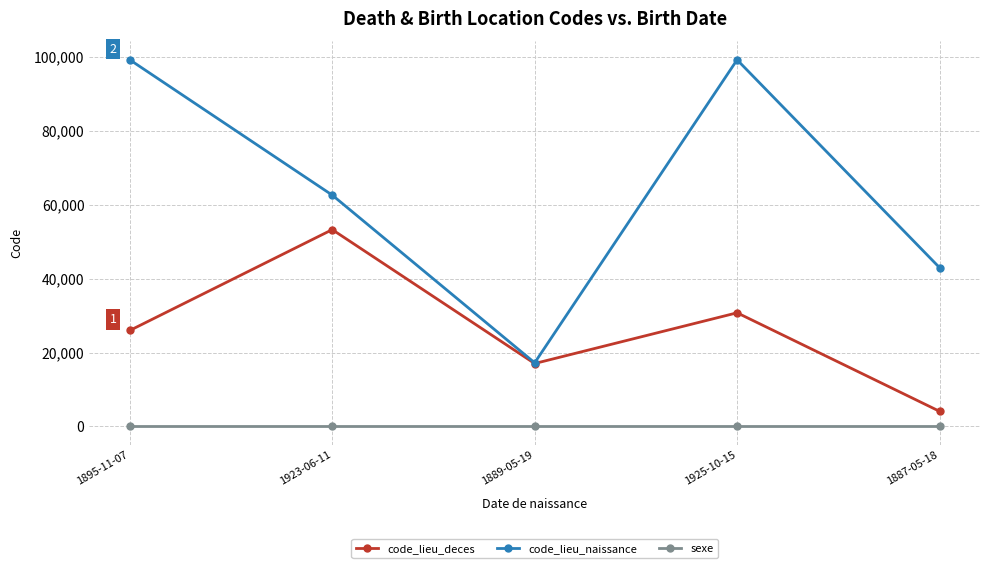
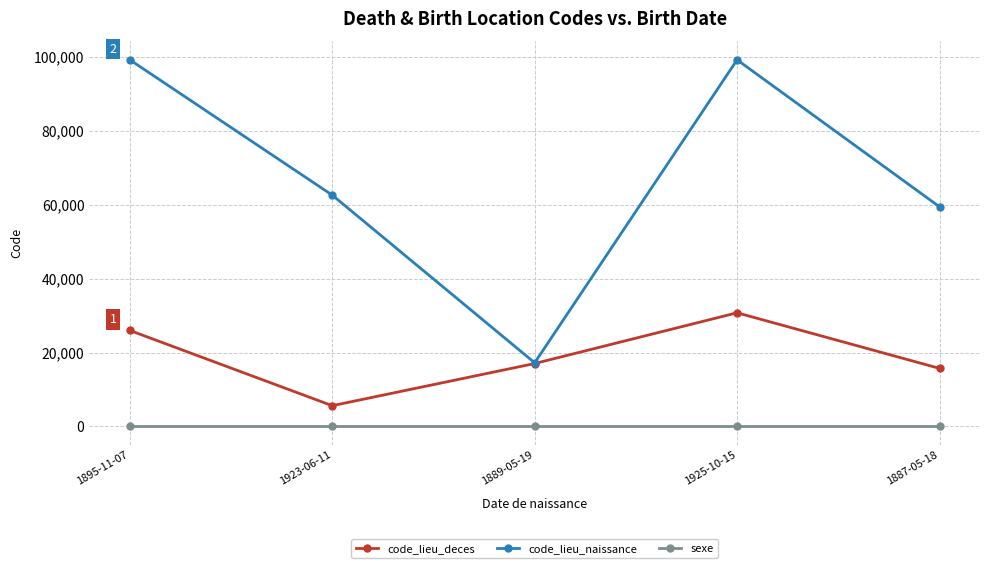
code_lieu_deces, 1923-06-11: 53,000 -> 6,000
code_lieu_deces, 1887-05-18: 4,000 -> 16,000
code_lieu_naissance, 1887-05-18: 43,000 -> 59,000
